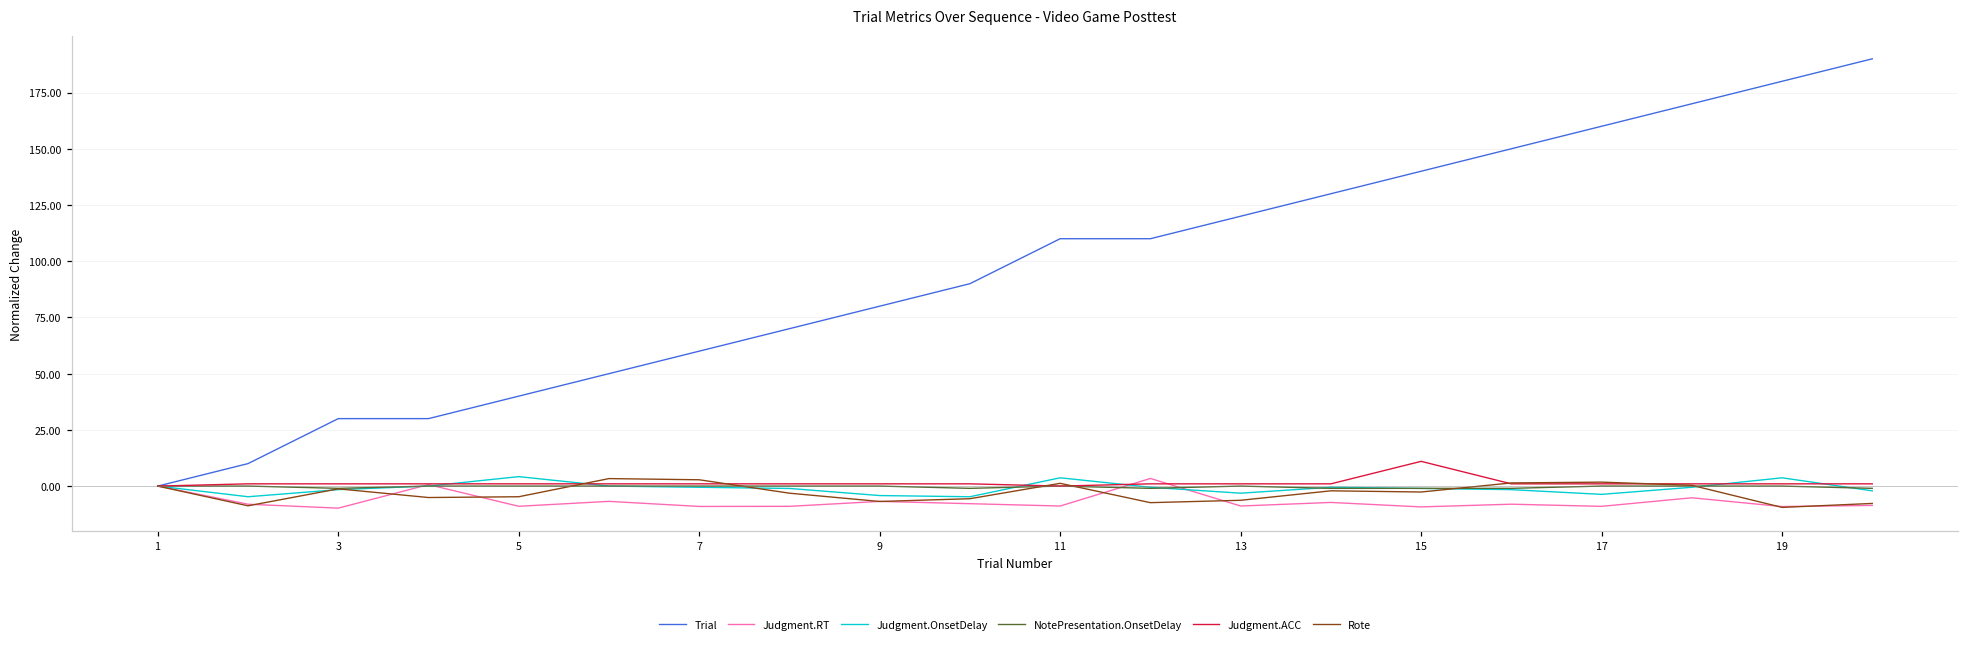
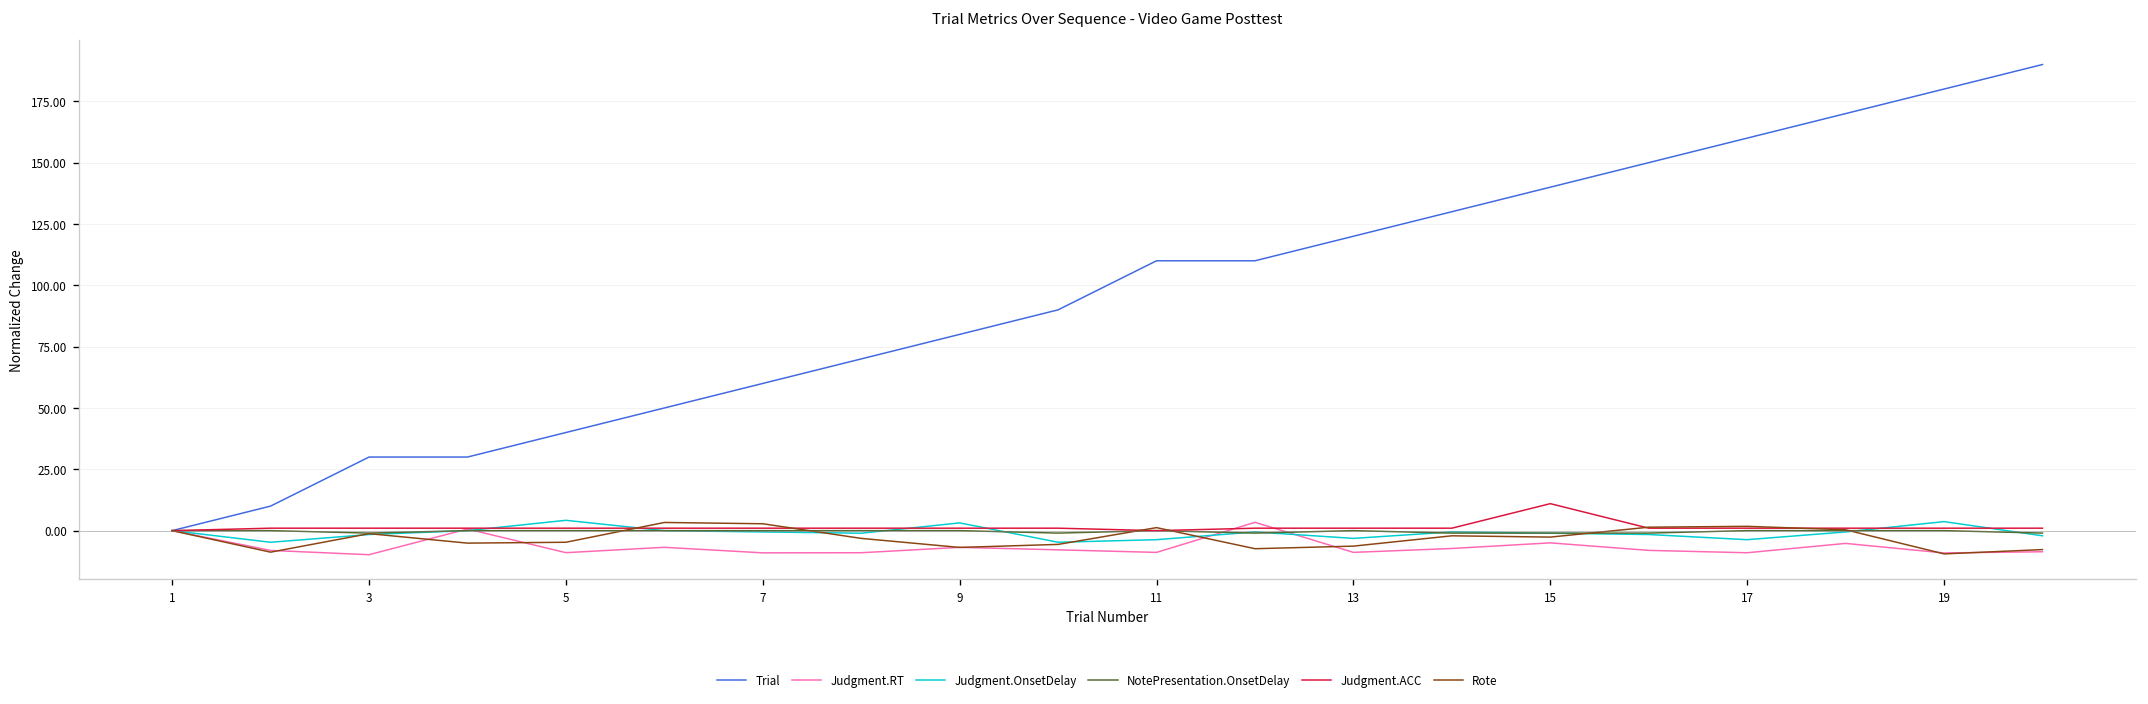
Judgment.OnsetDelay, 9: -4 -> 3
Judgment.OnsetDelay, 11: 4 -> -4
Judgment.RT, 15: -9 -> -5
